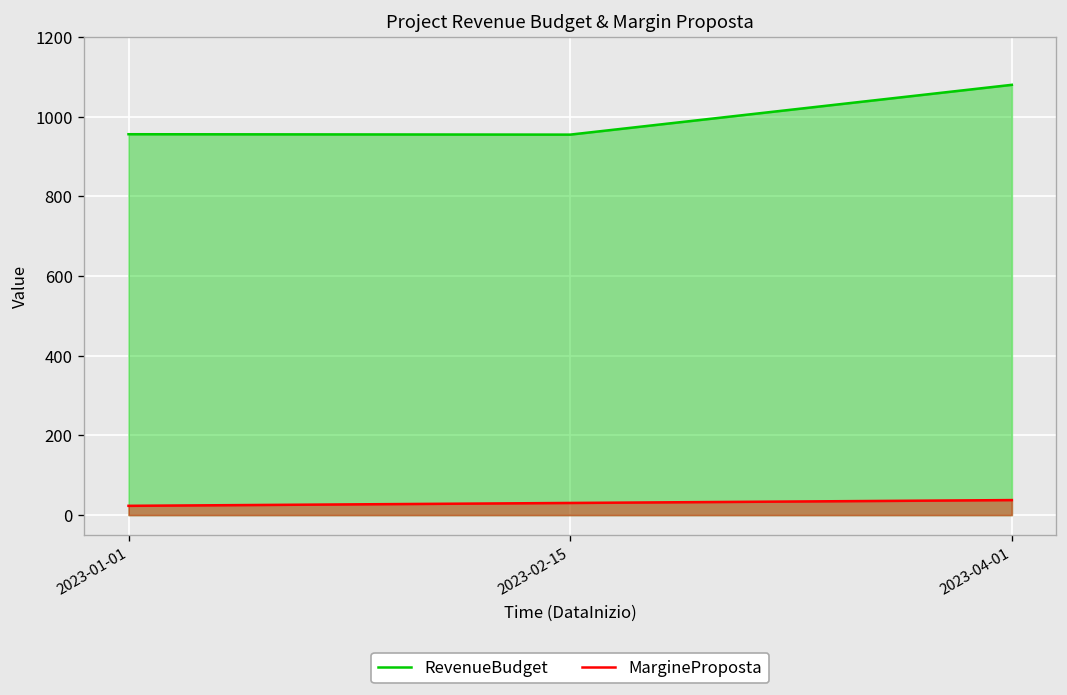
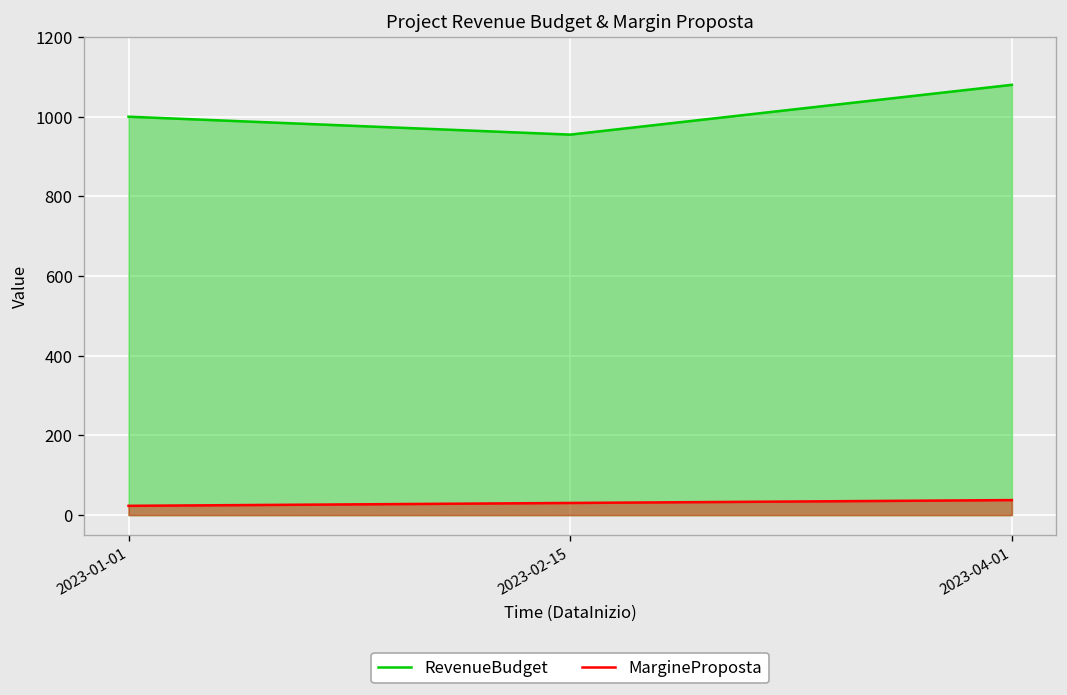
RevenueBudget, 2023-01-01: 960 -> 1000
